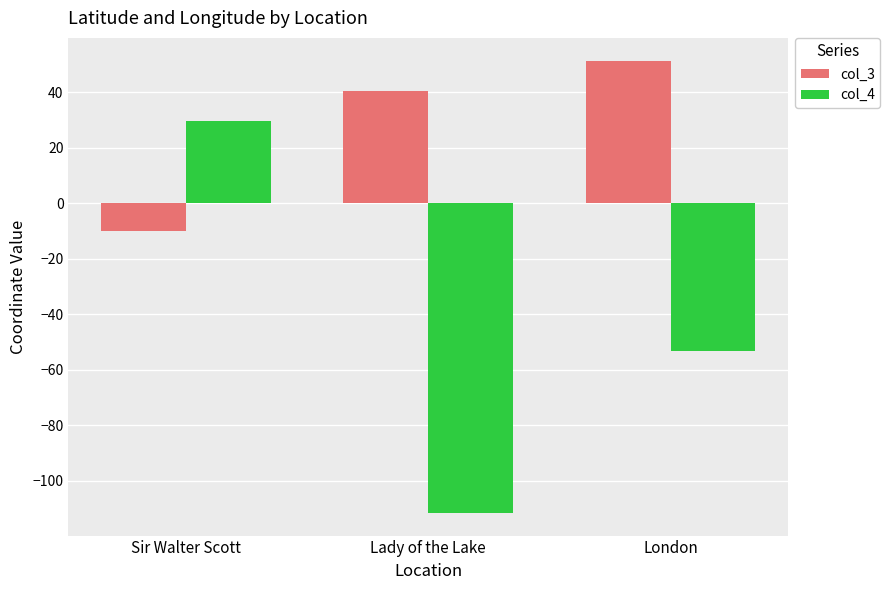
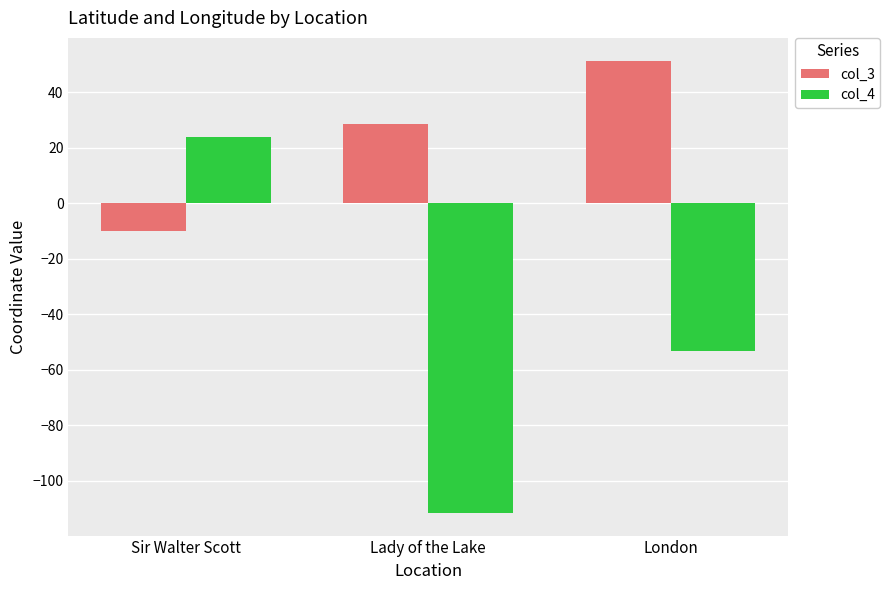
col_4, Sir Walter Scott: 30 -> 24
col_3, Lady of the Lake: 41 -> 29
